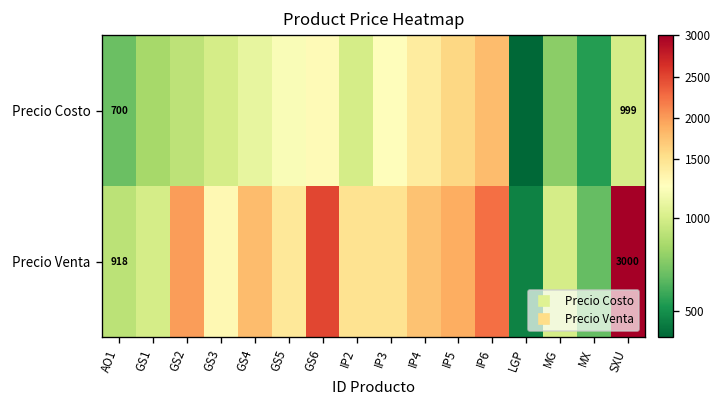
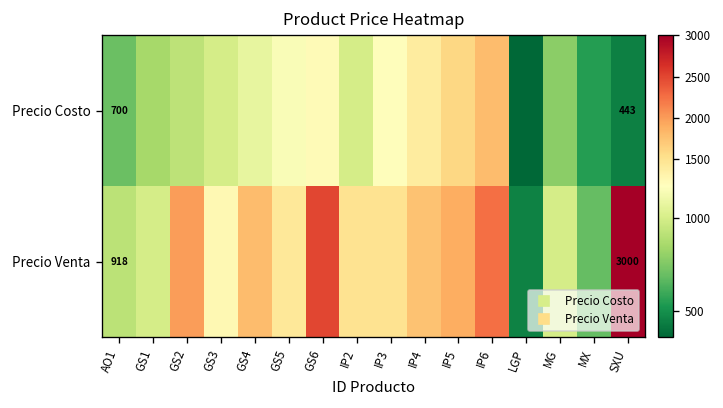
Precio Costo, SXU: 999 -> 443
